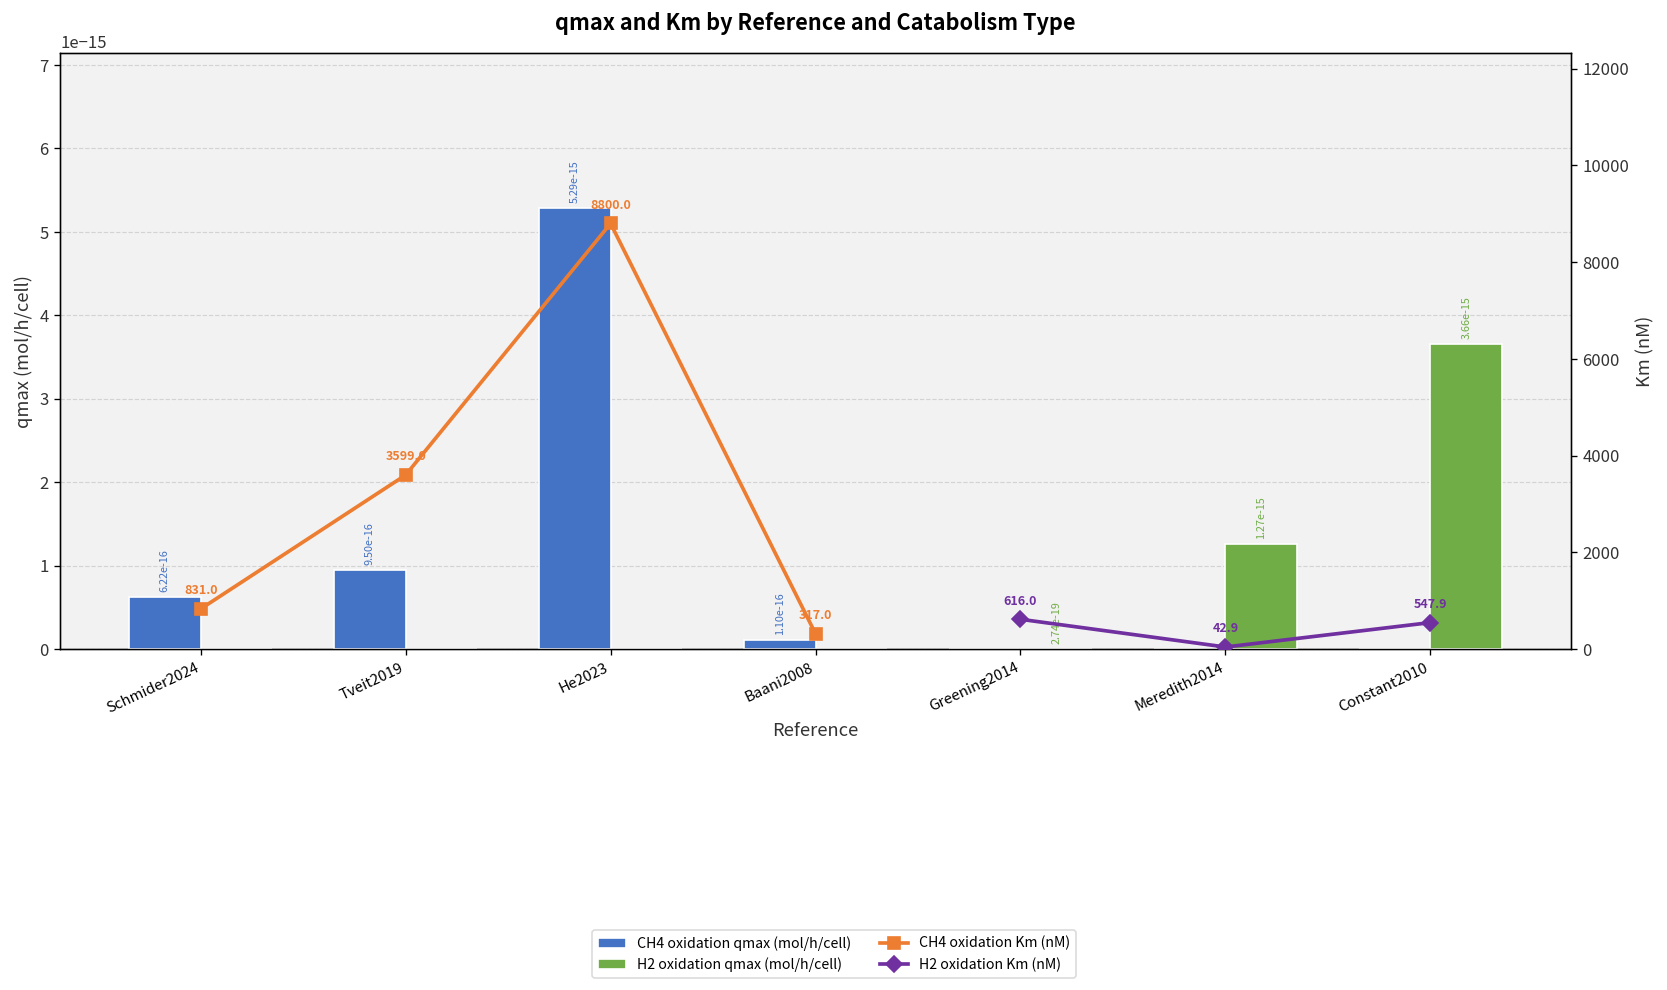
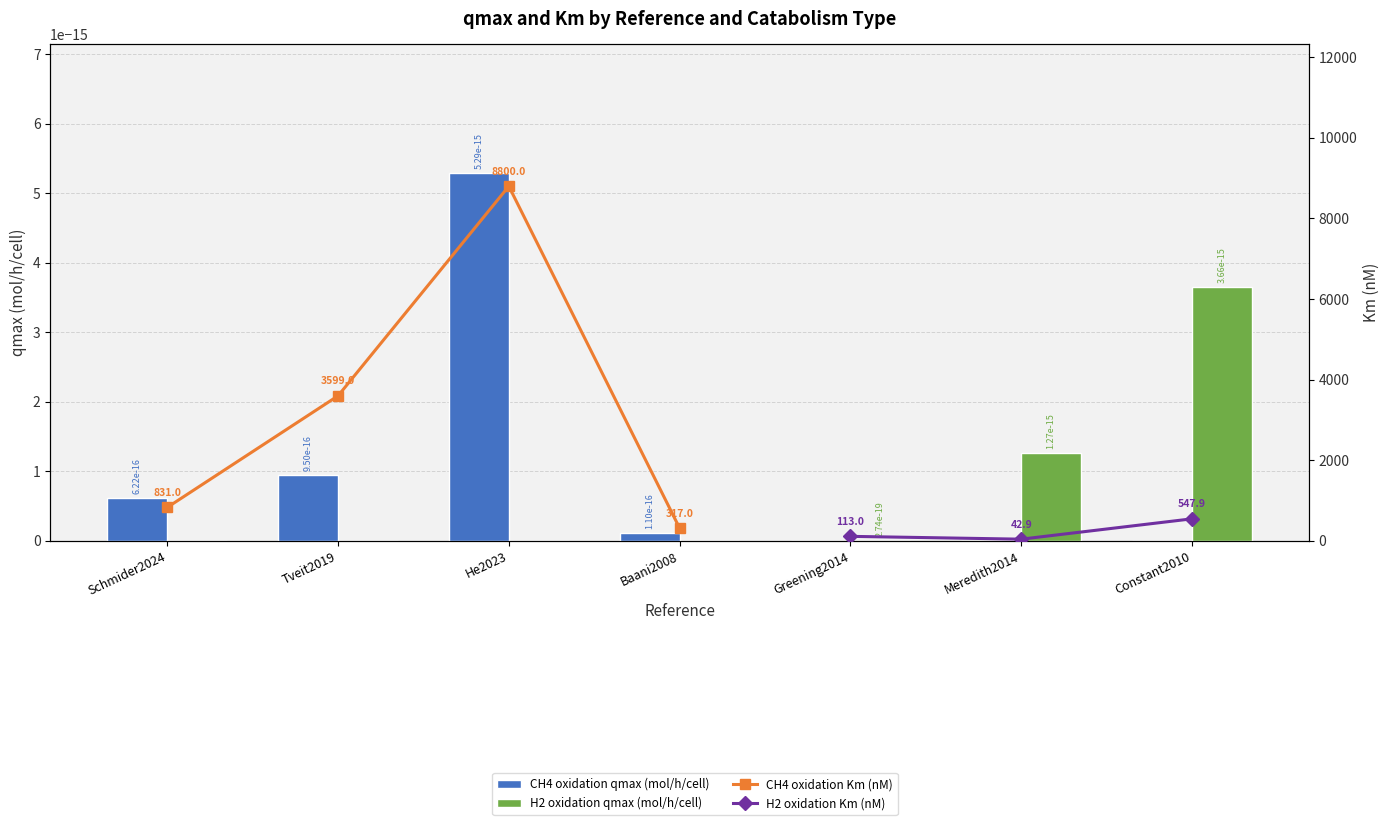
H2 oxidation Km (nM), Greening2014: 616.0 -> 113.0
